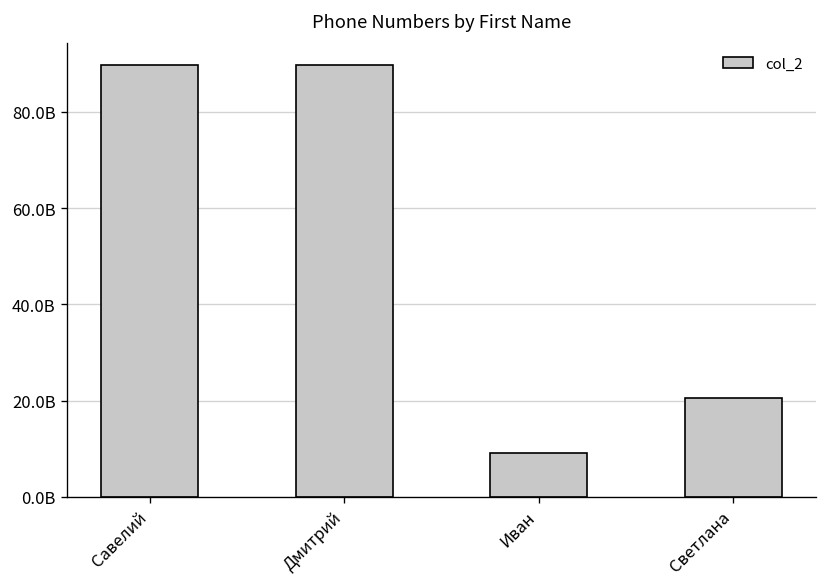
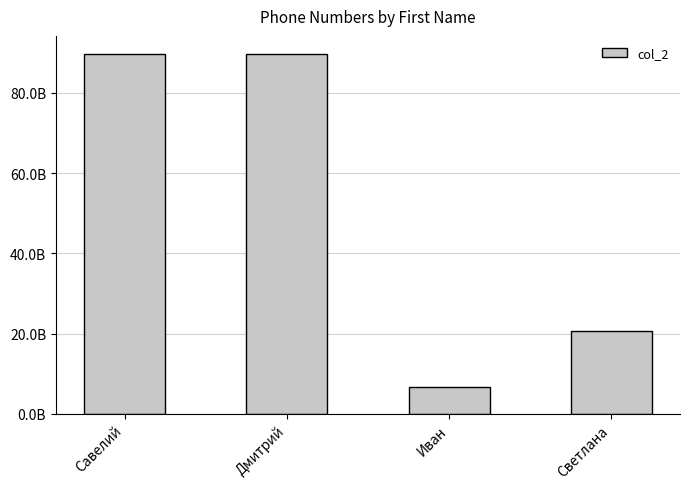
Иван: 9000000000 -> 7000000000
